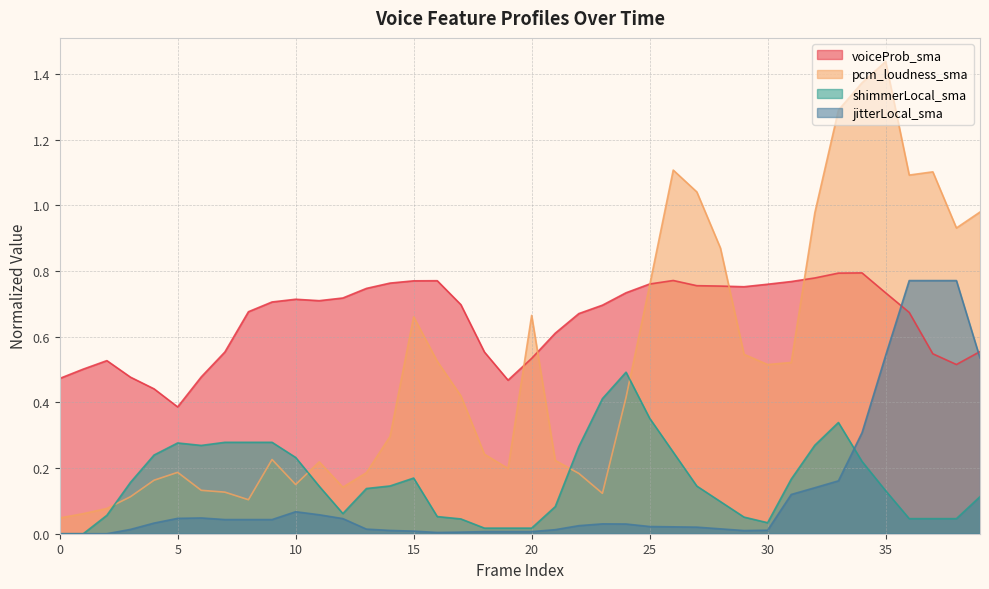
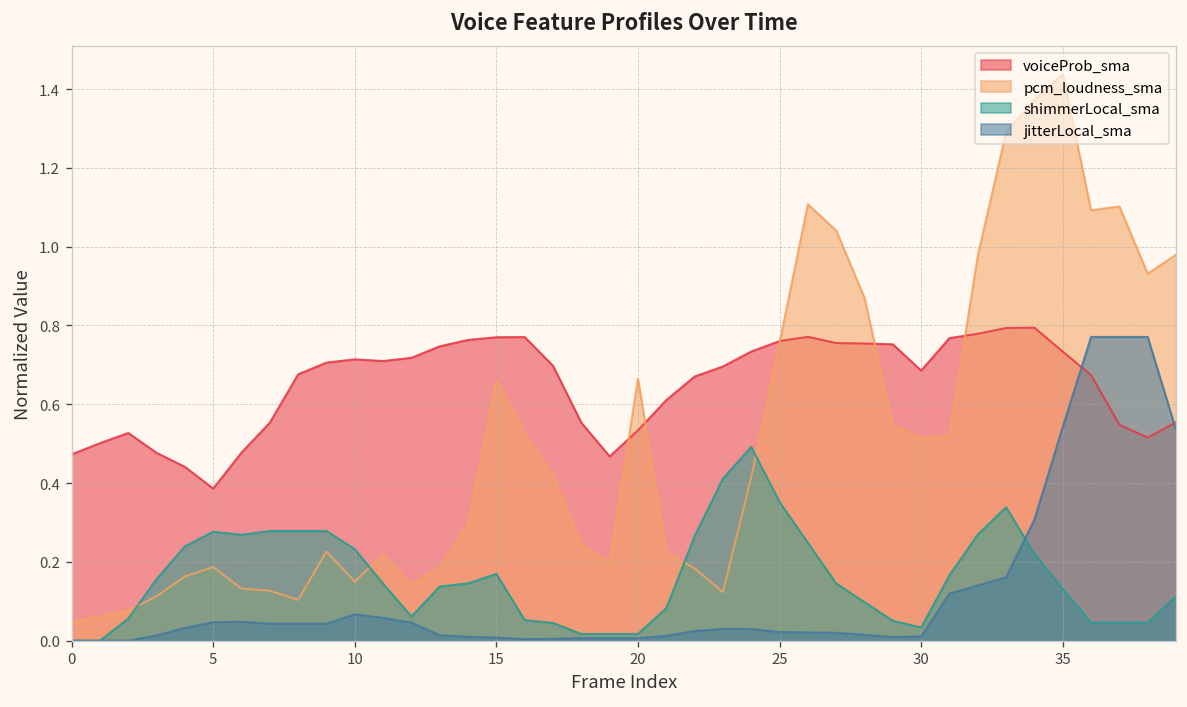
voiceProb_sma, 30: 0.76 -> 0.69
